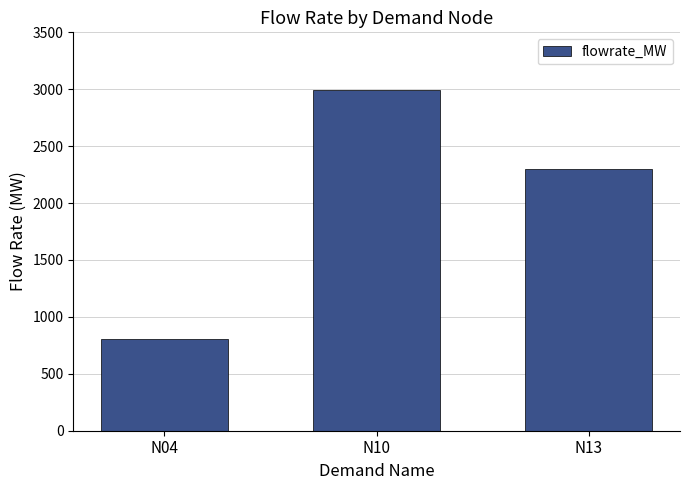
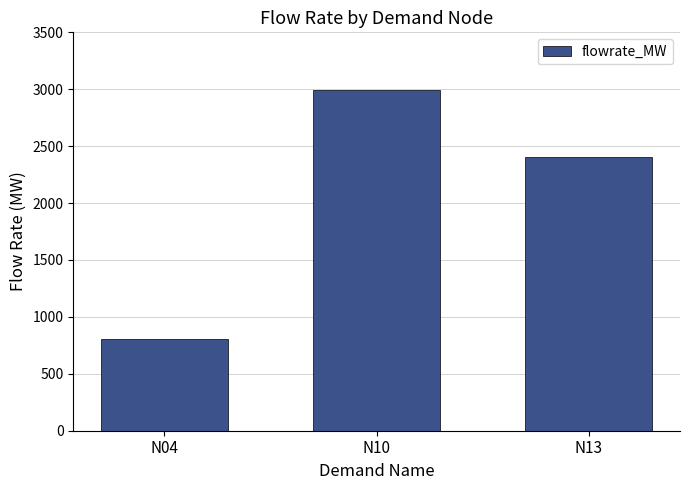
N13: 2300 -> 2400
